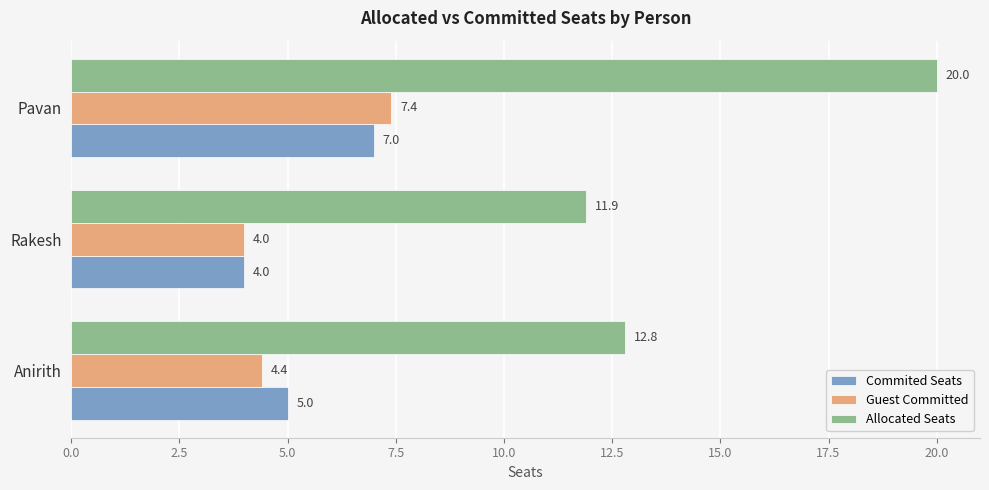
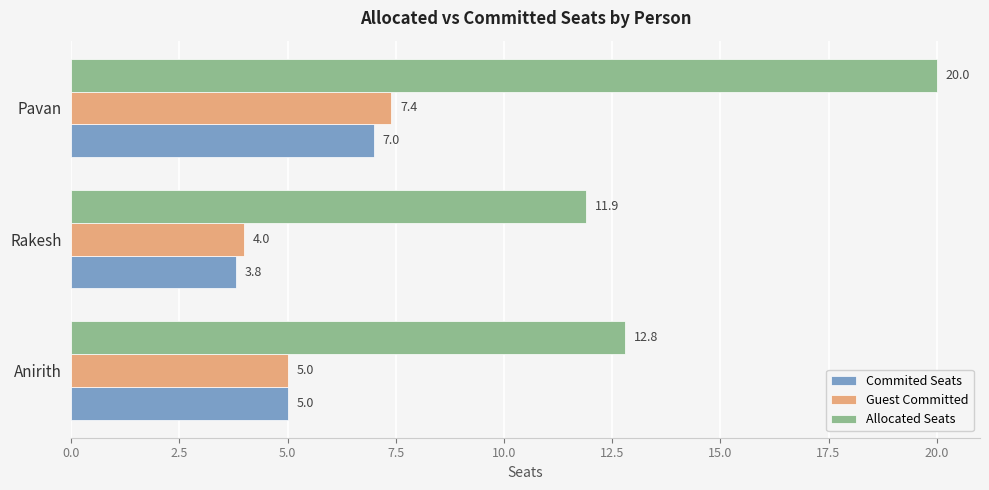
Commited Seats, Rakesh: 4.0 -> 3.8
Guest Committed, Anirith: 4.4 -> 5.0
